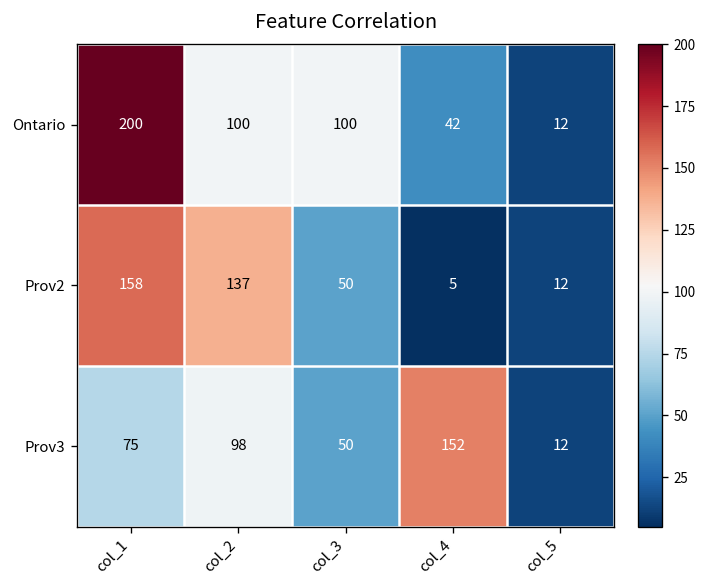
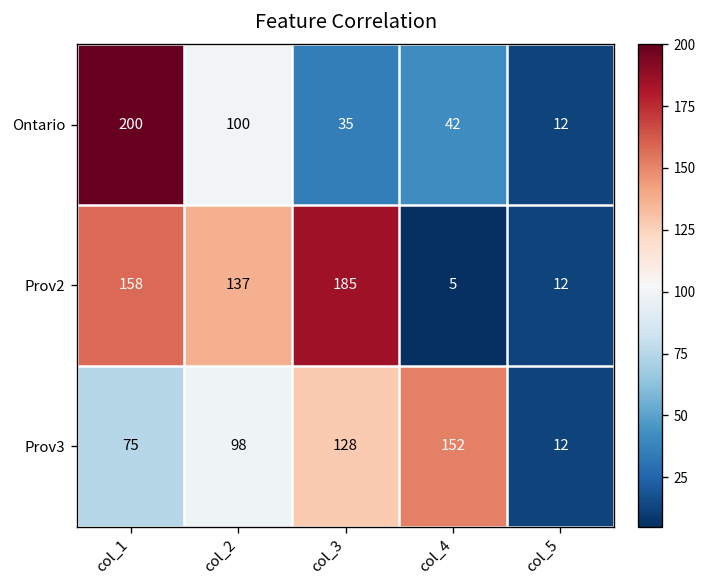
Ontario, col_3: 100 -> 35
Prov2, col_3: 50 -> 185
Prov3, col_3: 50 -> 128
